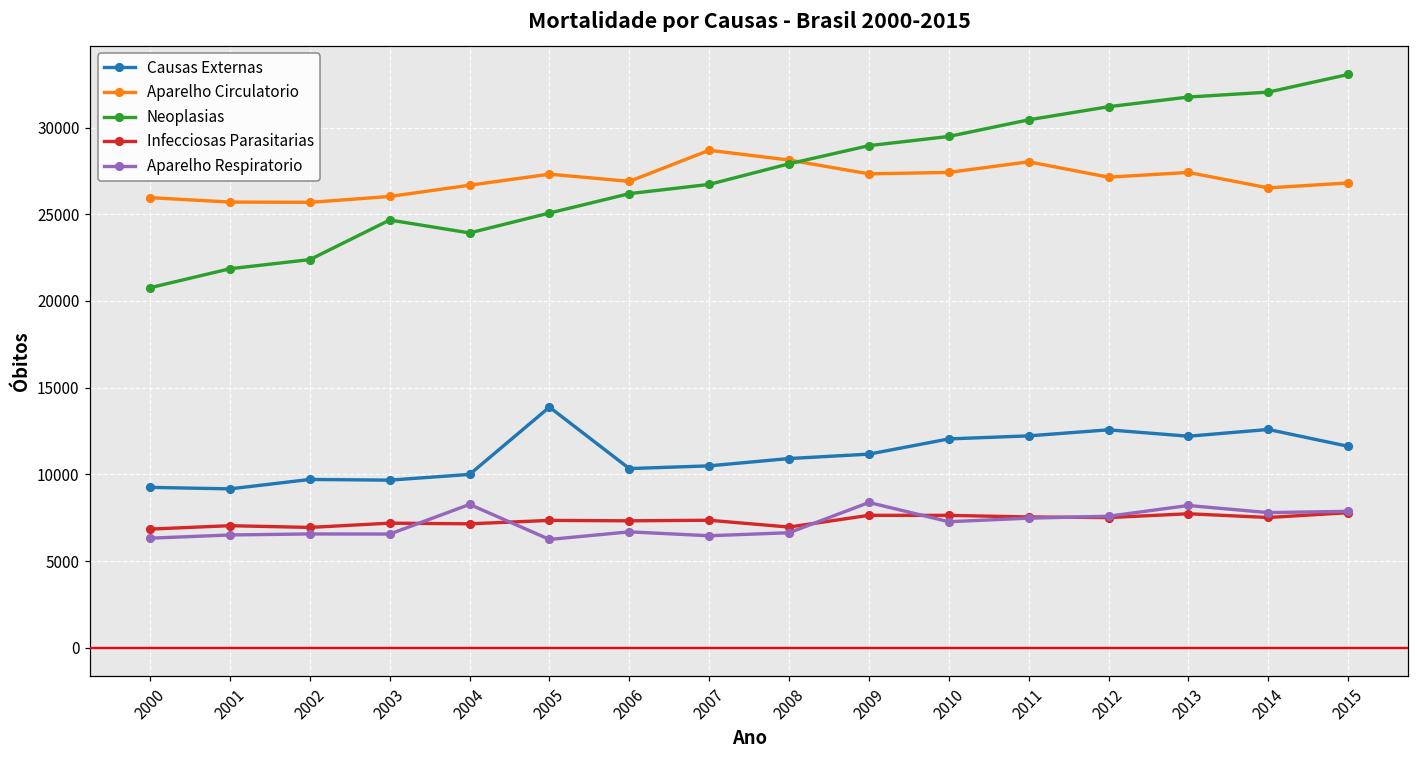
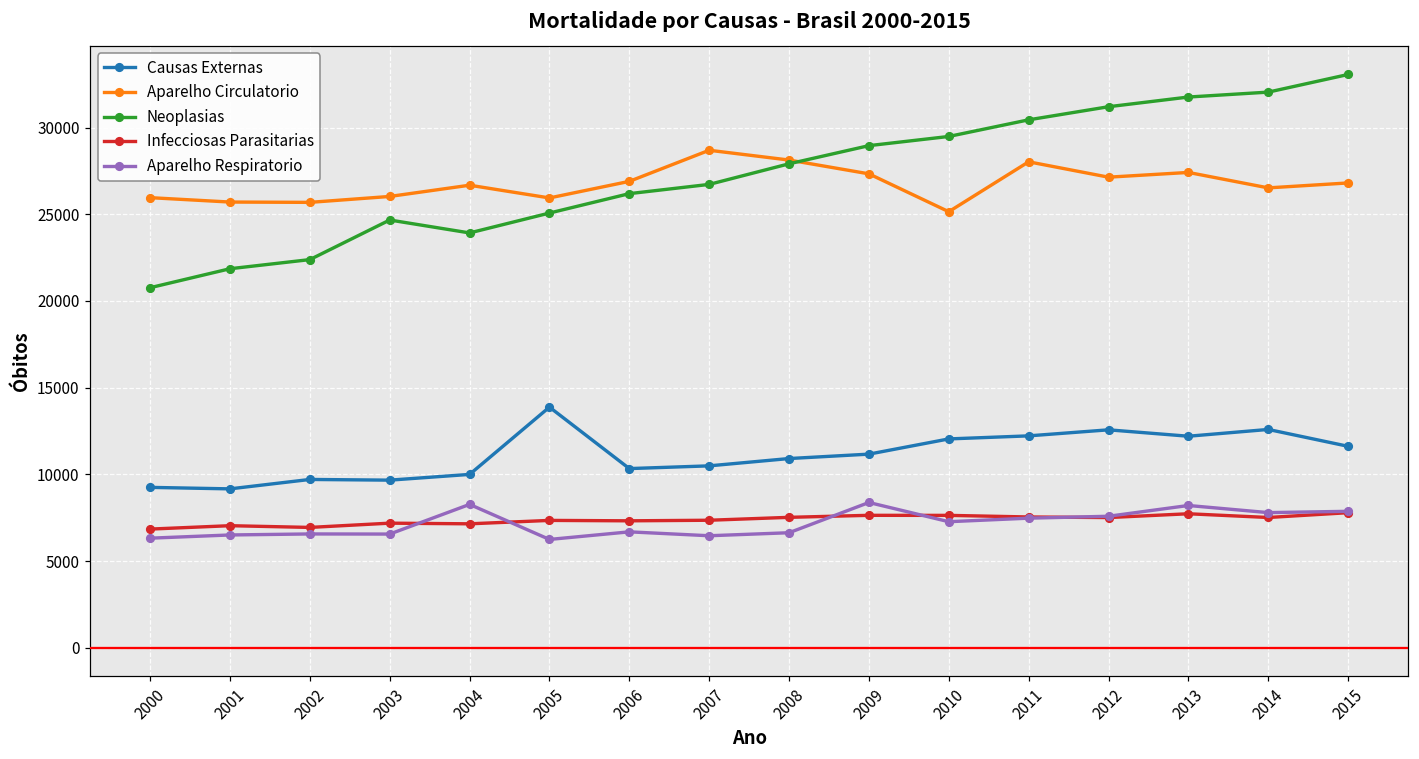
Aparelho Circulatorio, 2005: 27300 -> 25900
Infecciosas Parasitarias, 2008: 7000 -> 7500
Aparelho Circulatorio, 2010: 27400 -> 25100
